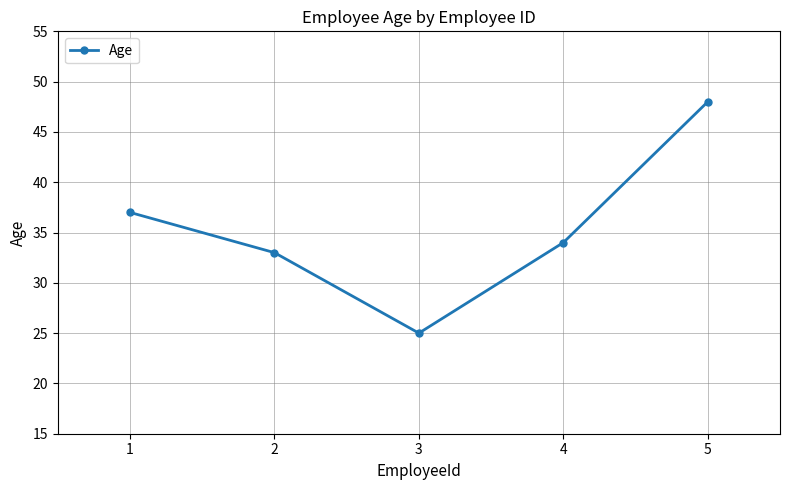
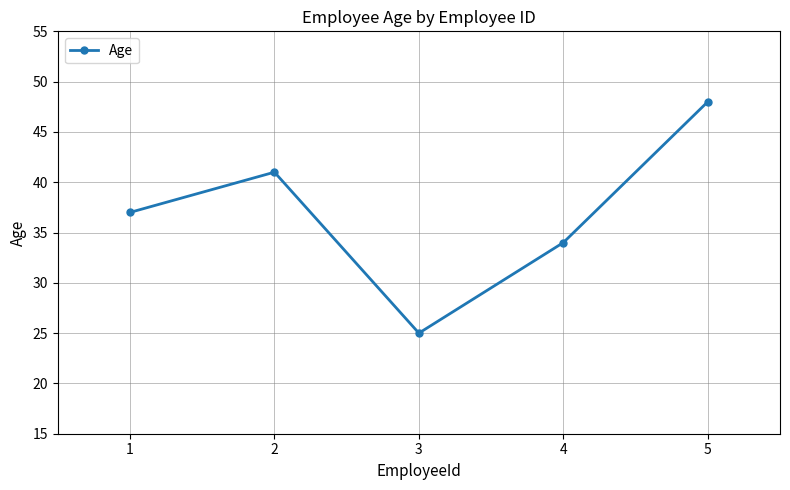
2: 33 -> 41
